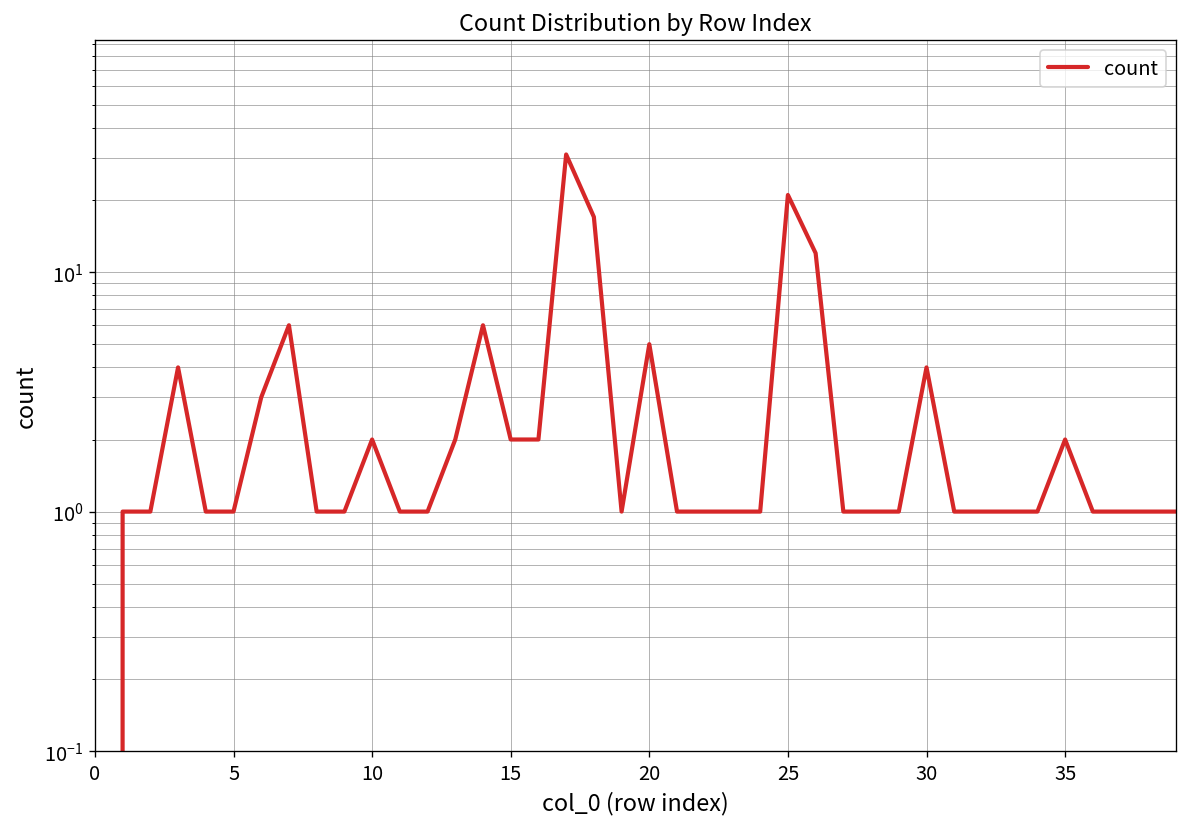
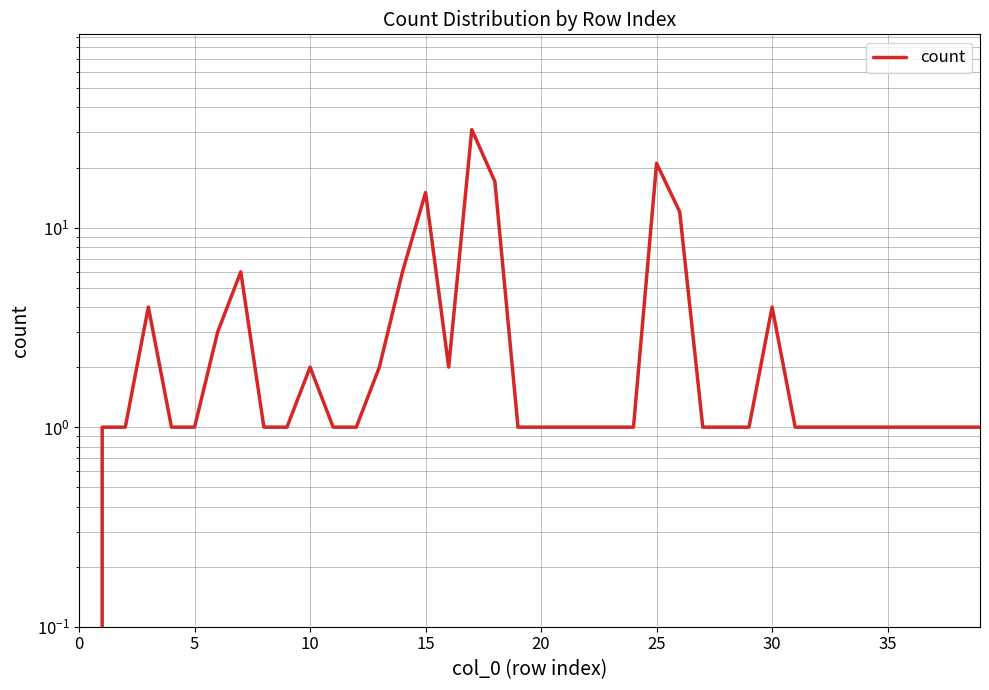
15: 2 -> 15
20: 5 -> 1
35: 2 -> 1
